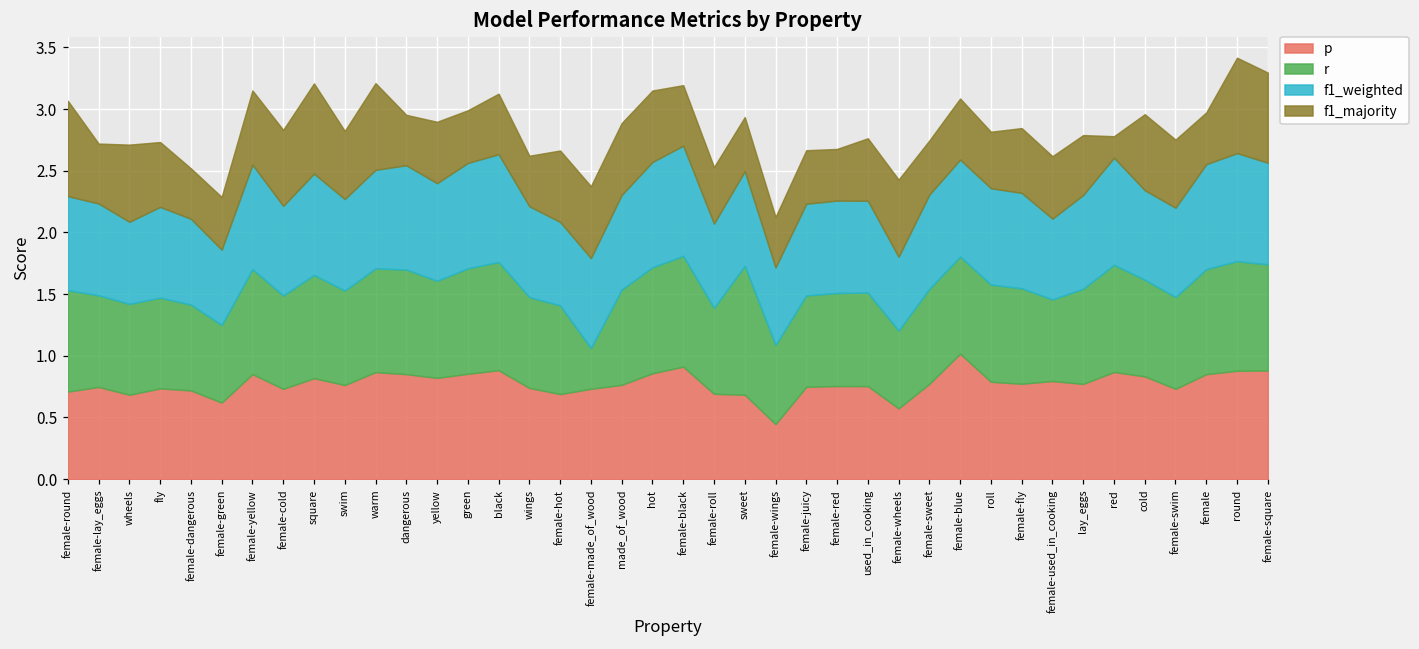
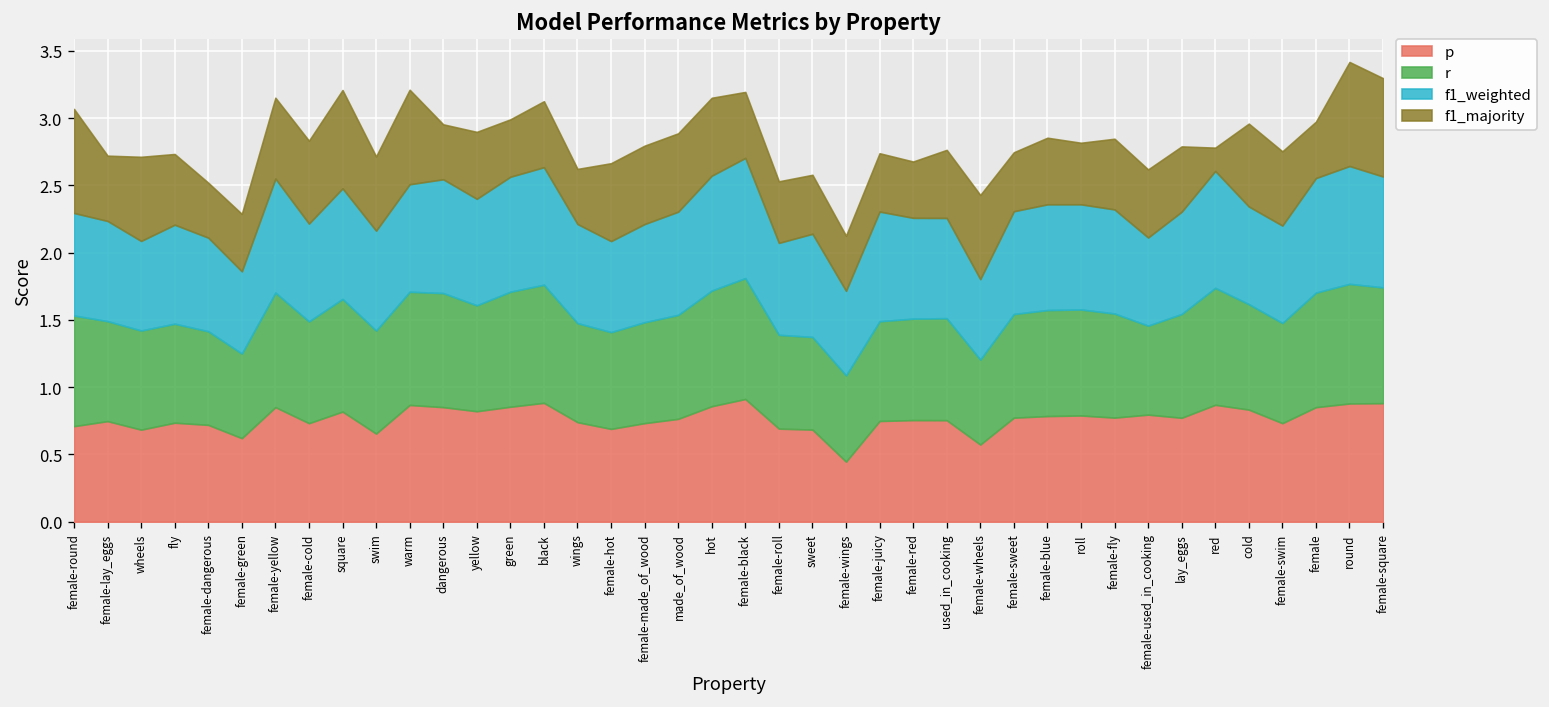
p, swim: 0.76 -> 0.65
r, female-made_of_wood: 0.33 -> 0.75
r, sweet: 1.05 -> 0.69
f1_weighted, female-juicy: 0.74 -> 0.81
p, female-blue: 1.02 -> 0.79
